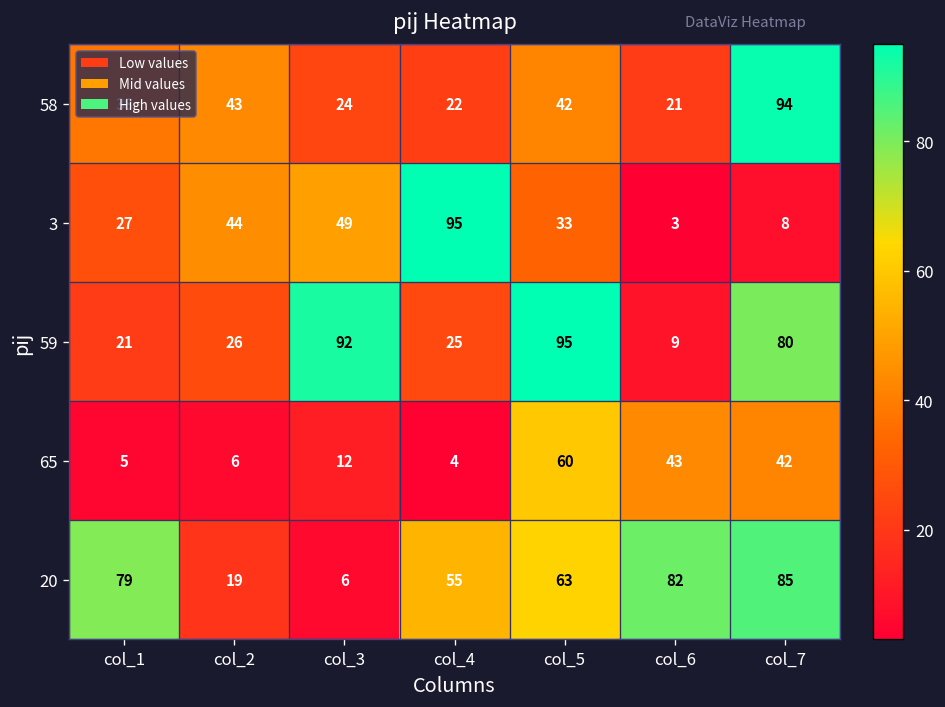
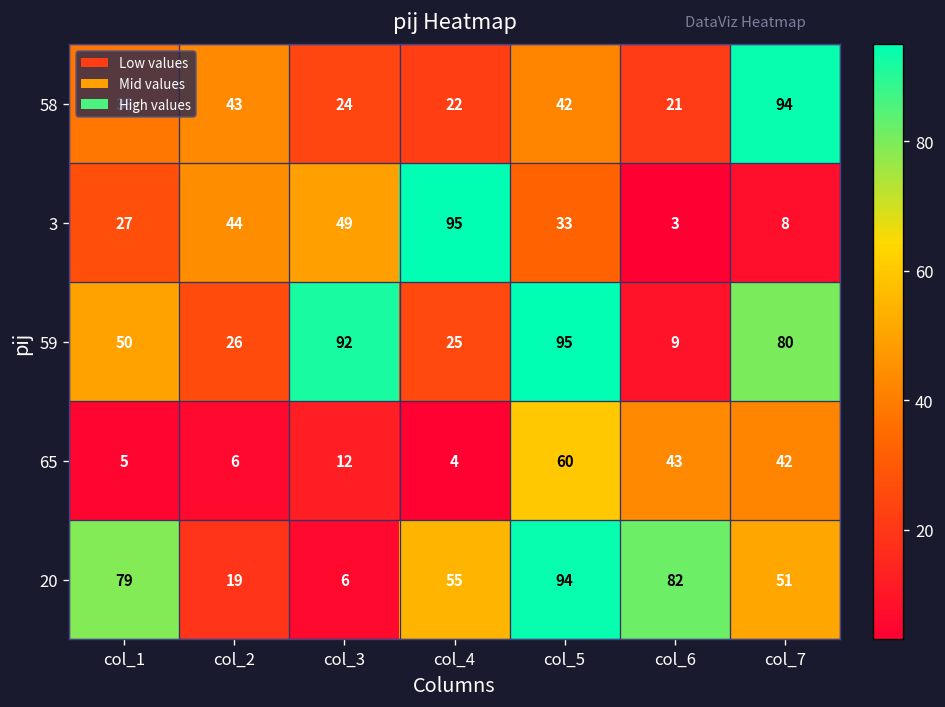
59, col_1: 21 -> 50
20, col_5: 63 -> 94
20, col_7: 85 -> 51
